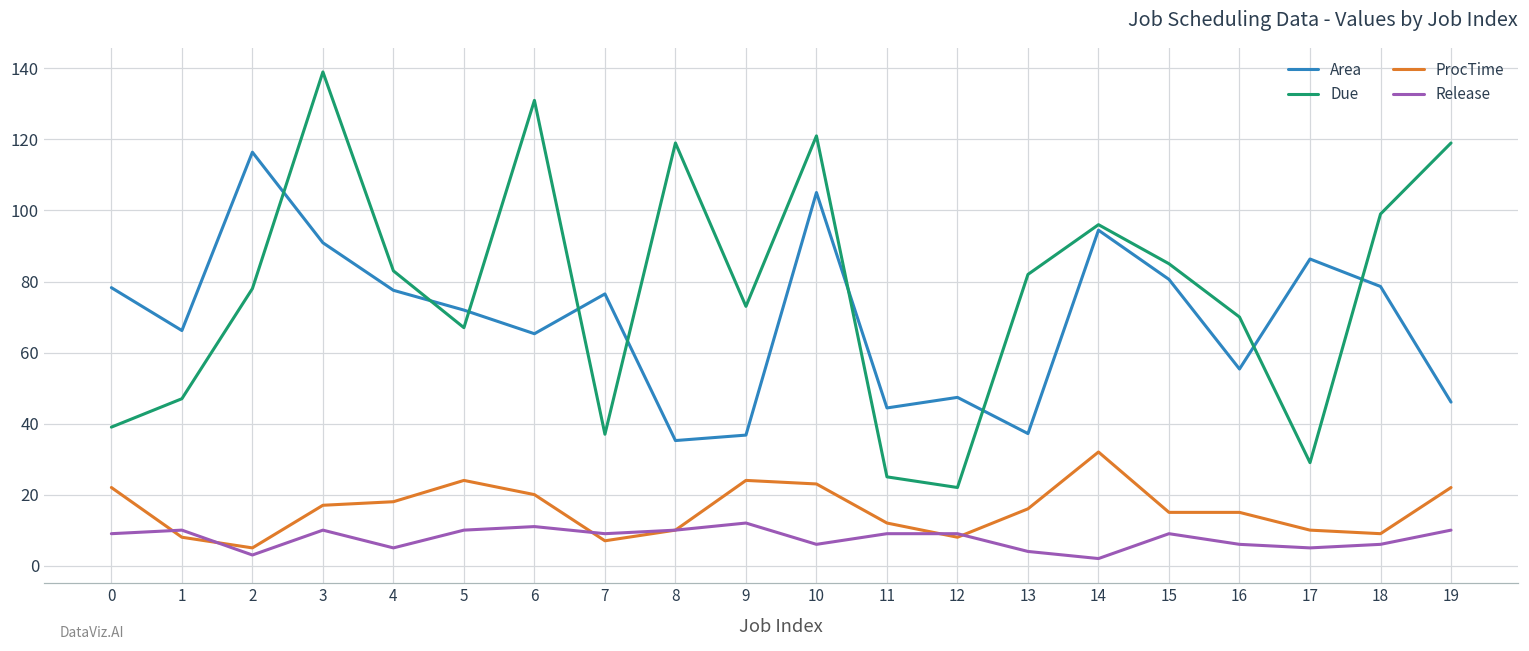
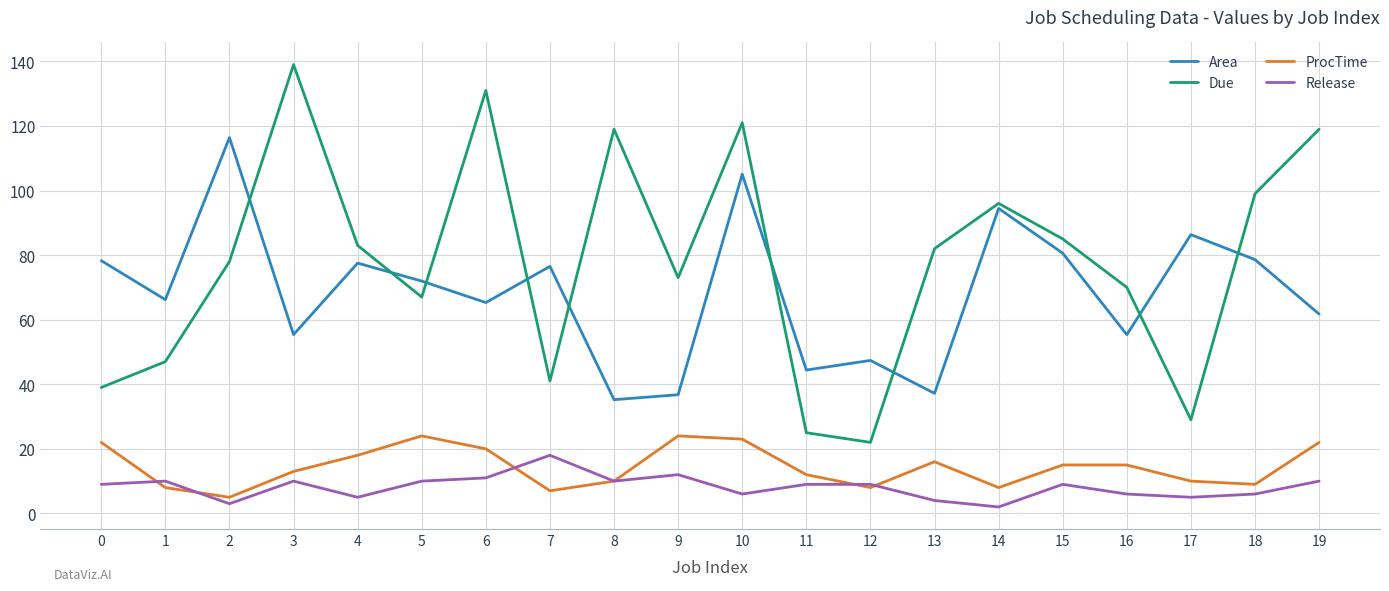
Area, 3: 91 -> 55
ProcTime, 3: 17 -> 13
Due, 7: 37 -> 41
Release, 7: 9 -> 18
ProcTime, 14: 32 -> 8
Area, 19: 46 -> 62
